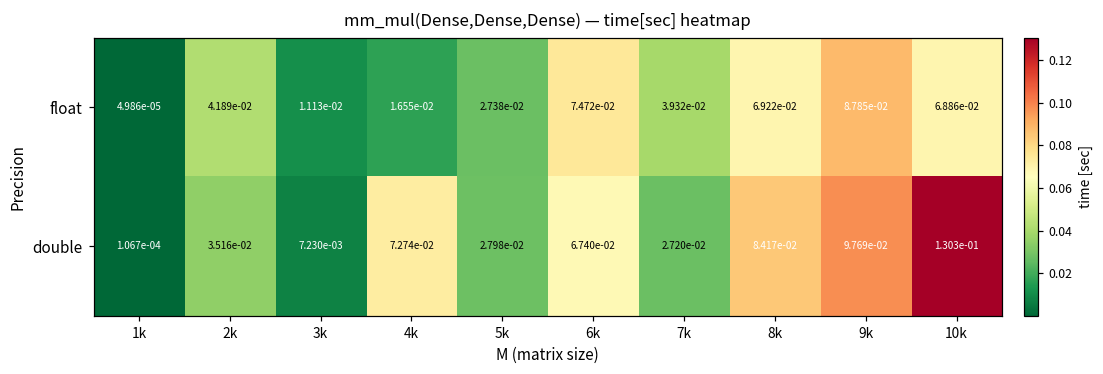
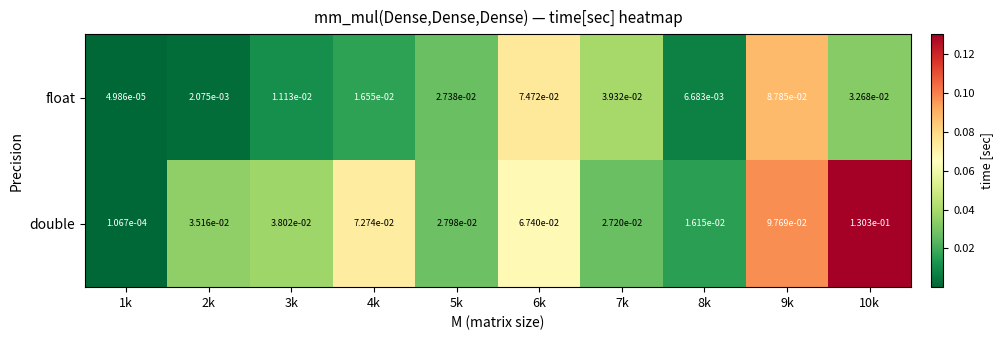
float, 2k: 4.189e-02 -> 2.075e-03
float, 8k: 6.922e-02 -> 6.683e-03
float, 10k: 6.886e-02 -> 3.268e-02
double, 3k: 7.230e-03 -> 3.802e-02
double, 8k: 8.417e-02 -> 1.615e-02
